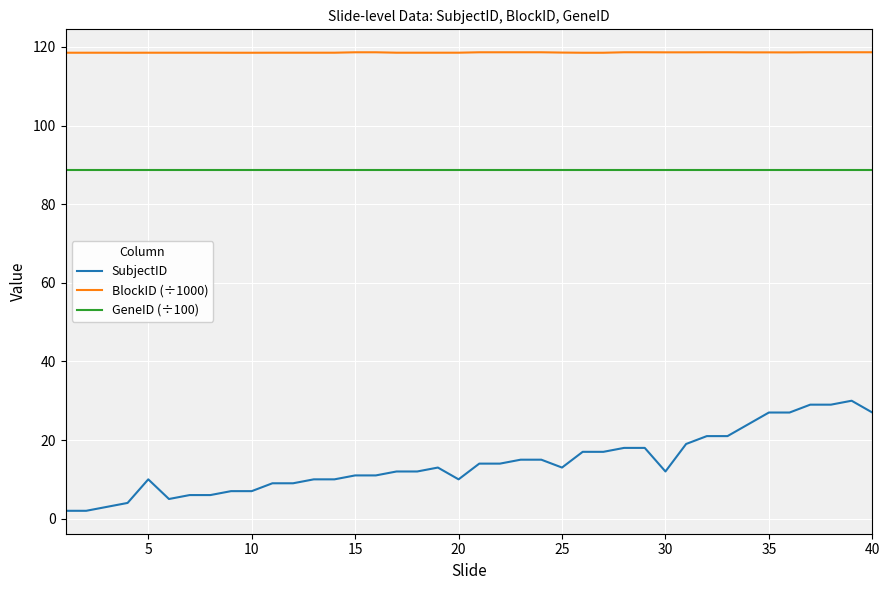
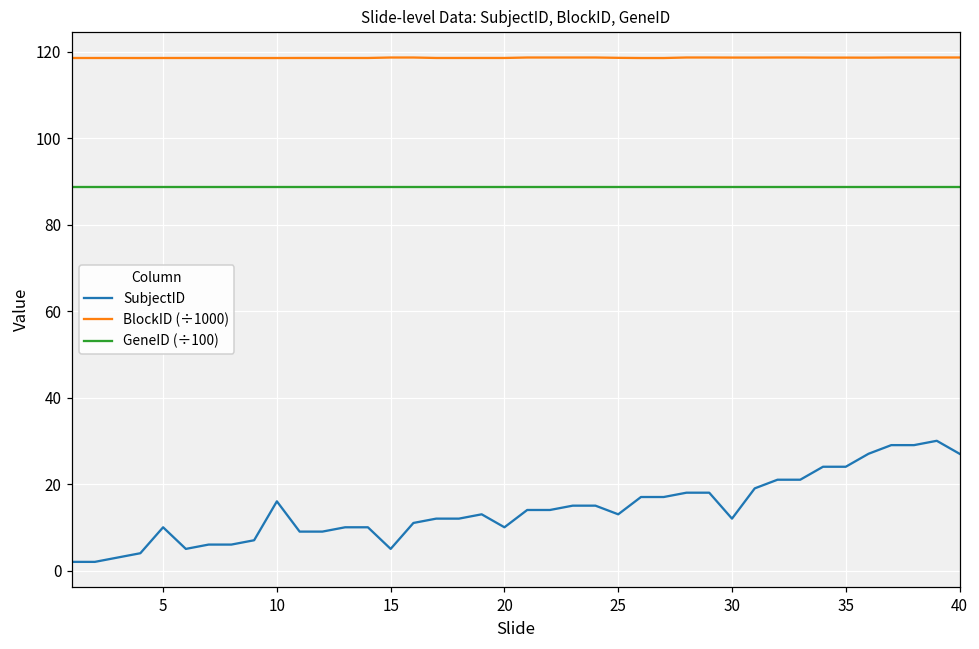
SubjectID, 10: 7 -> 16
SubjectID, 15: 11 -> 5
SubjectID, 35: 27 -> 24
